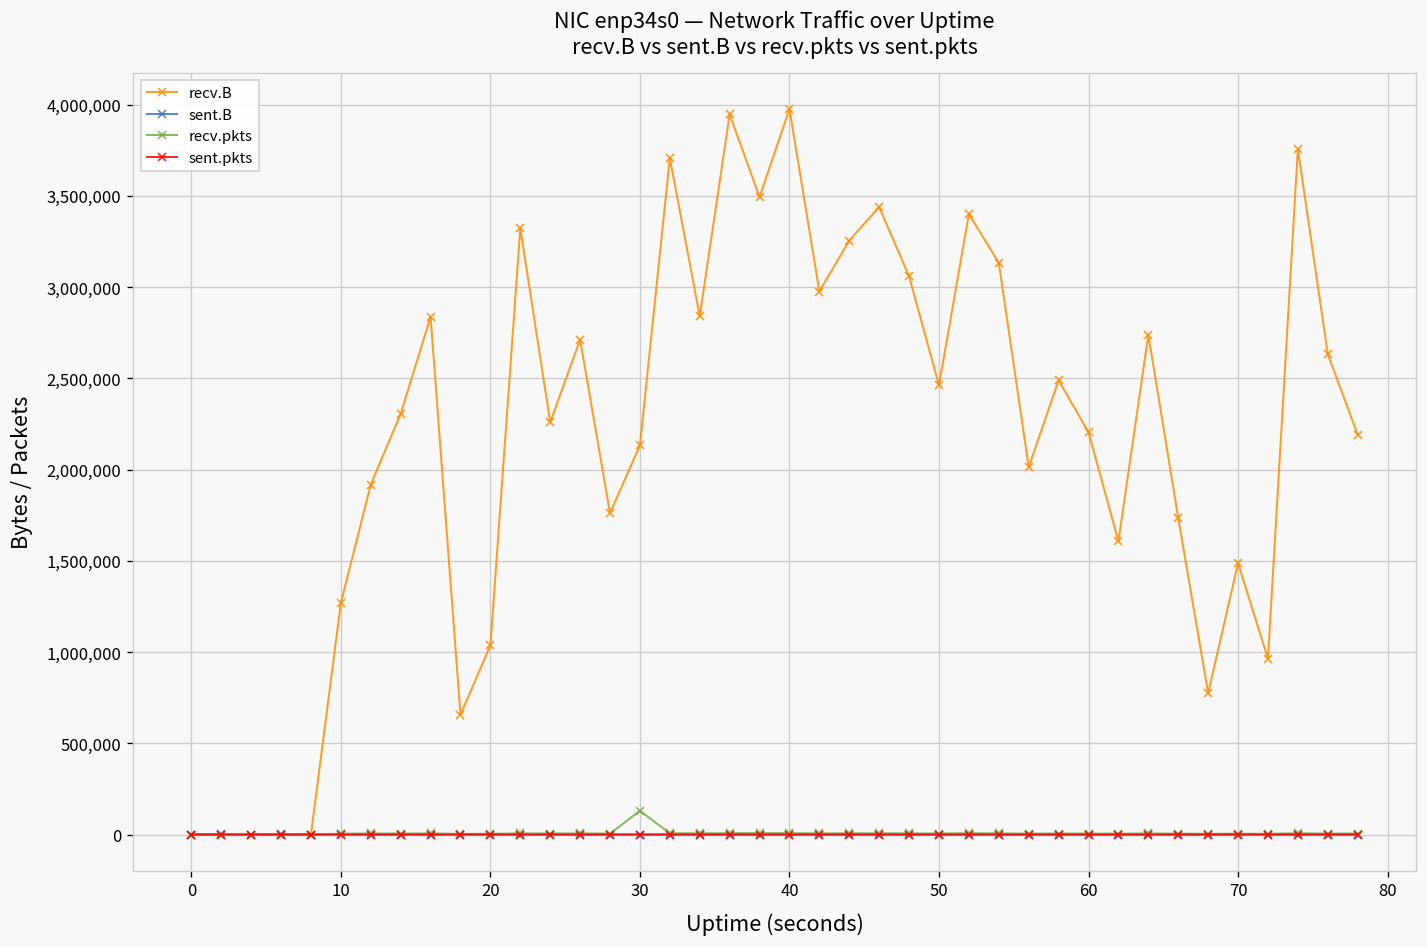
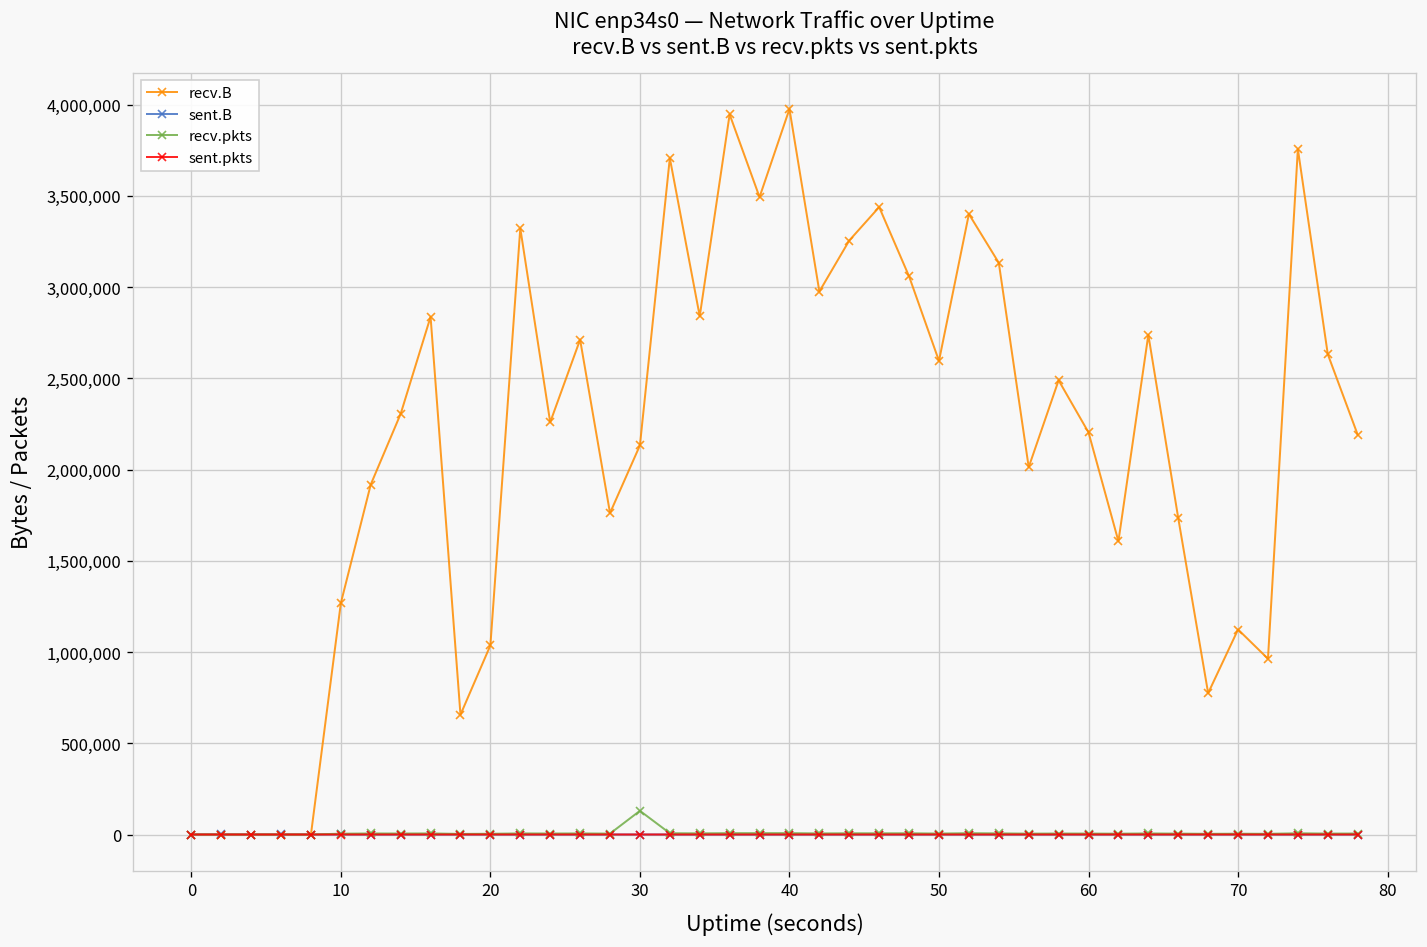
recv.B, 50: 2,460,000 -> 2,600,000
recv.B, 70: 1,490,000 -> 1,120,000
